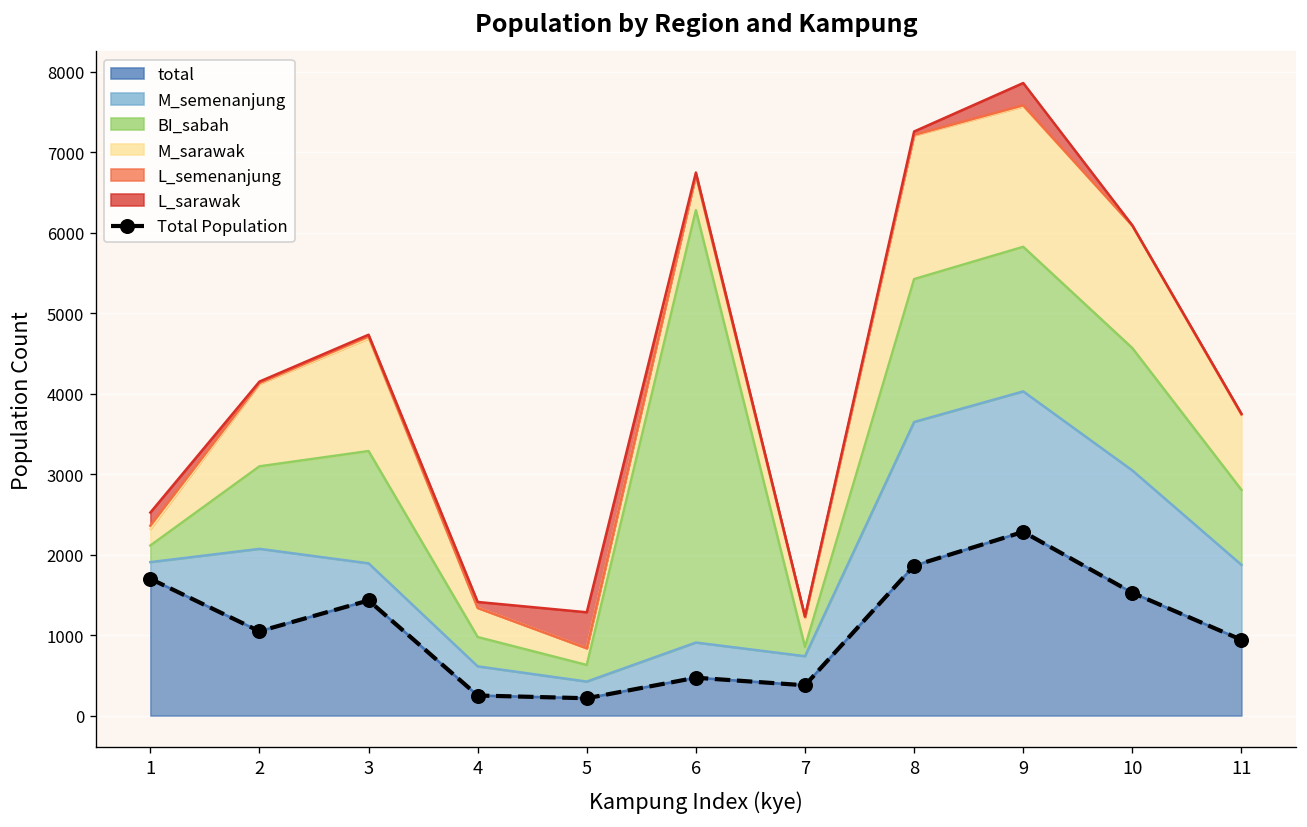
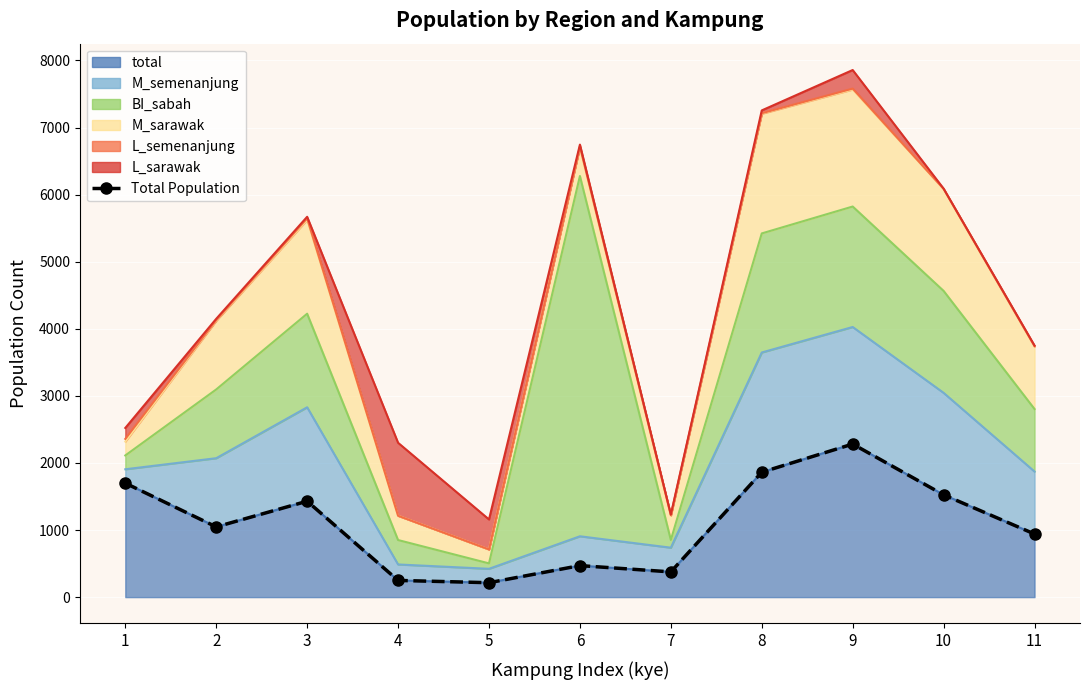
M_semenanjung, 3: 500 -> 1400
M_semenanjung, 4: 400 -> 200
L_sarawak, 4: 100 -> 1100
BI_sabah, 5: 200 -> 100
